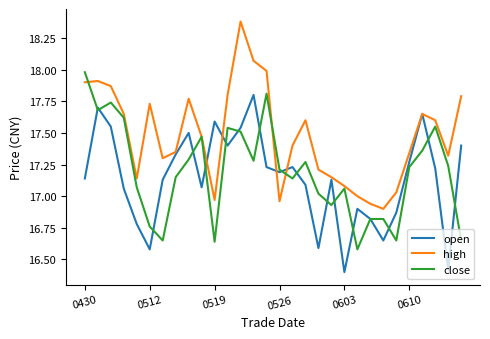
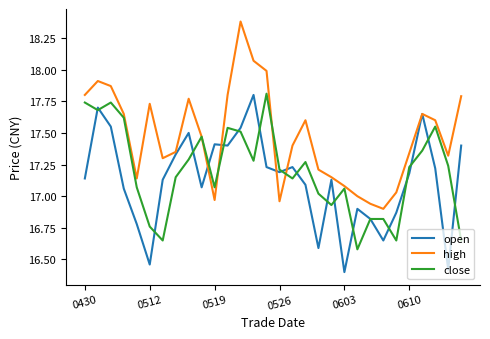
high, 0430: 17.9 -> 17.8
close, 0430: 17.98 -> 17.74
open, 0512: 16.58 -> 16.46
open, 0519: 17.59 -> 17.41
close, 0519: 16.64 -> 17.07
open, 0610: 17.27 -> 17.18
